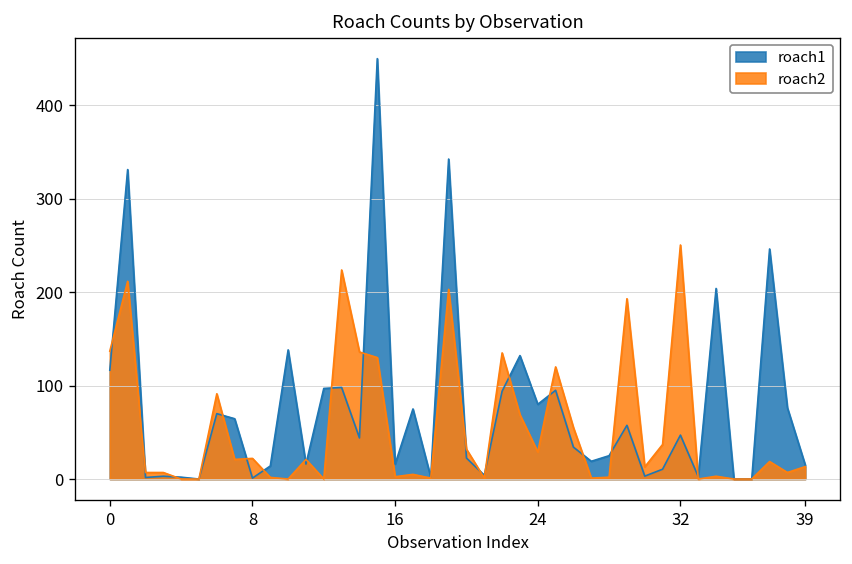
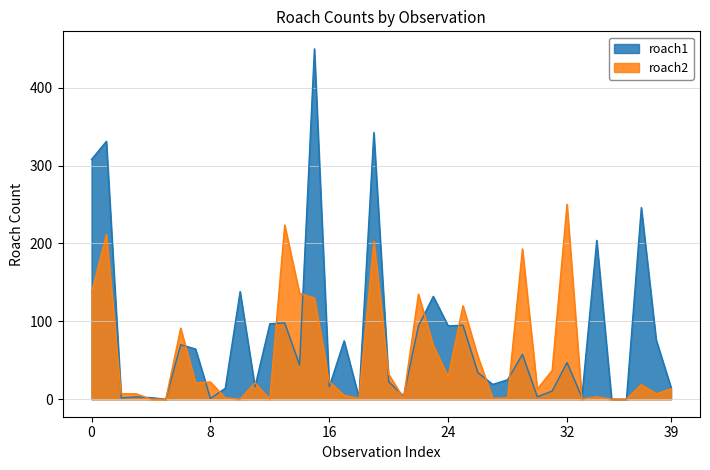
roach1, 0: 120 -> 310
roach2, 16: 0 -> 20
roach1, 24: 80 -> 90
